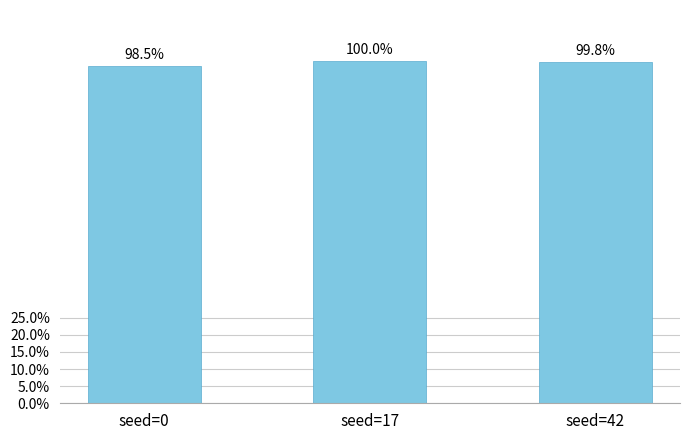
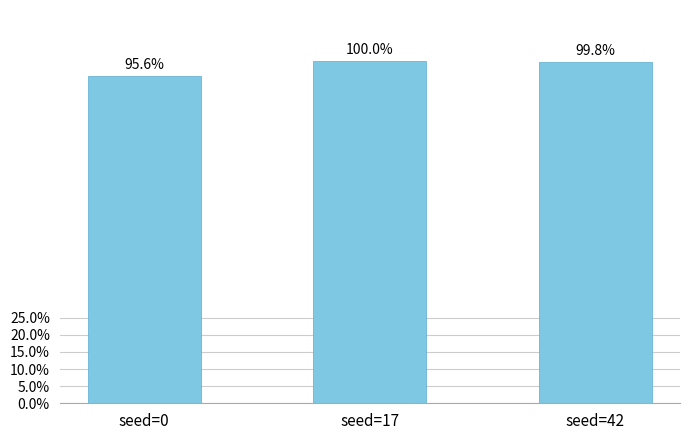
seed=0: 98.5% -> 95.6%
